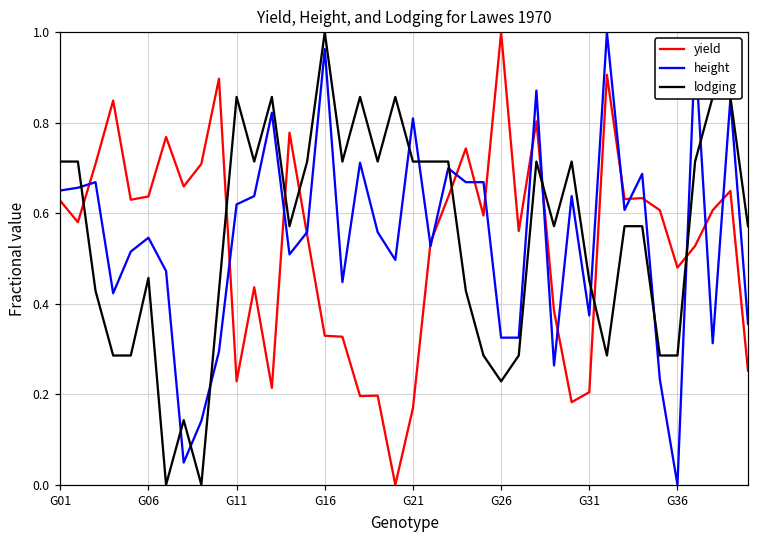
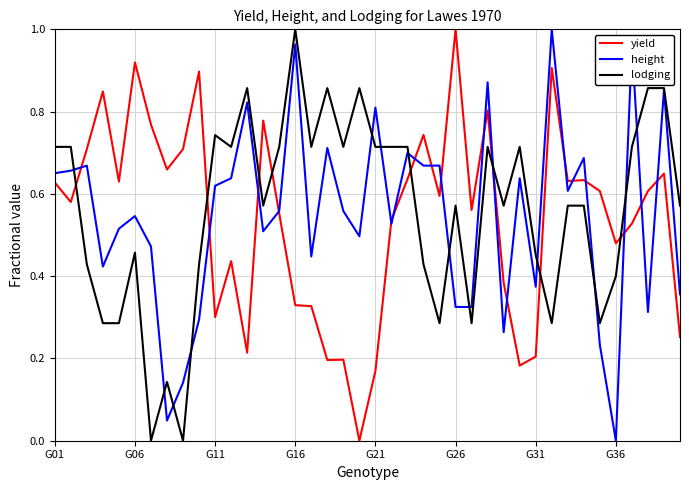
yield, G06: 0.64 -> 0.92
yield, G11: 0.23 -> 0.30
lodging, G11: 0.86 -> 0.74
lodging, G26: 0.23 -> 0.57
lodging, G36: 0.29 -> 0.40
